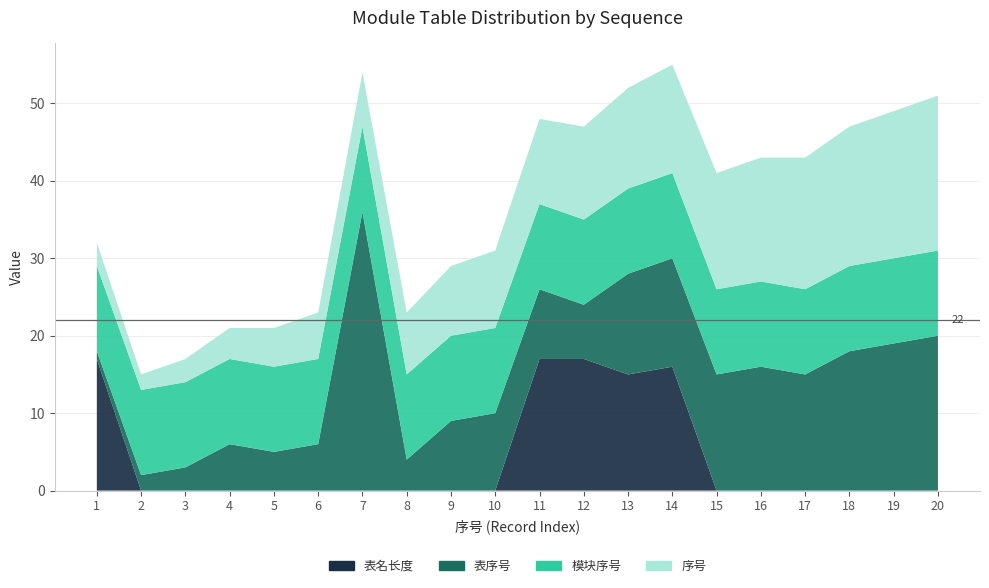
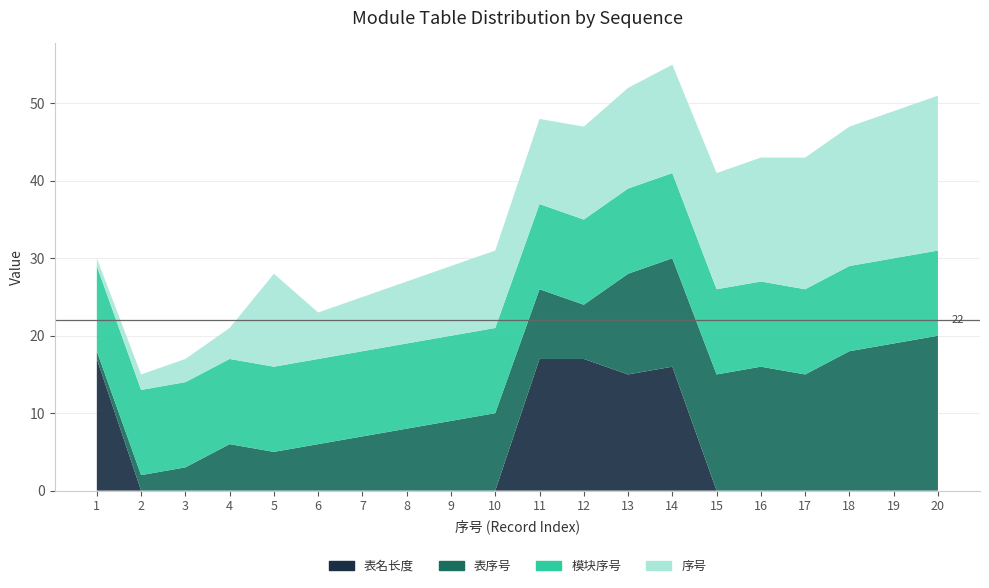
序号, 1: 3 -> 1
序号, 5: 5 -> 12
表序号, 7: 36 -> 7
表序号, 8: 4 -> 8
